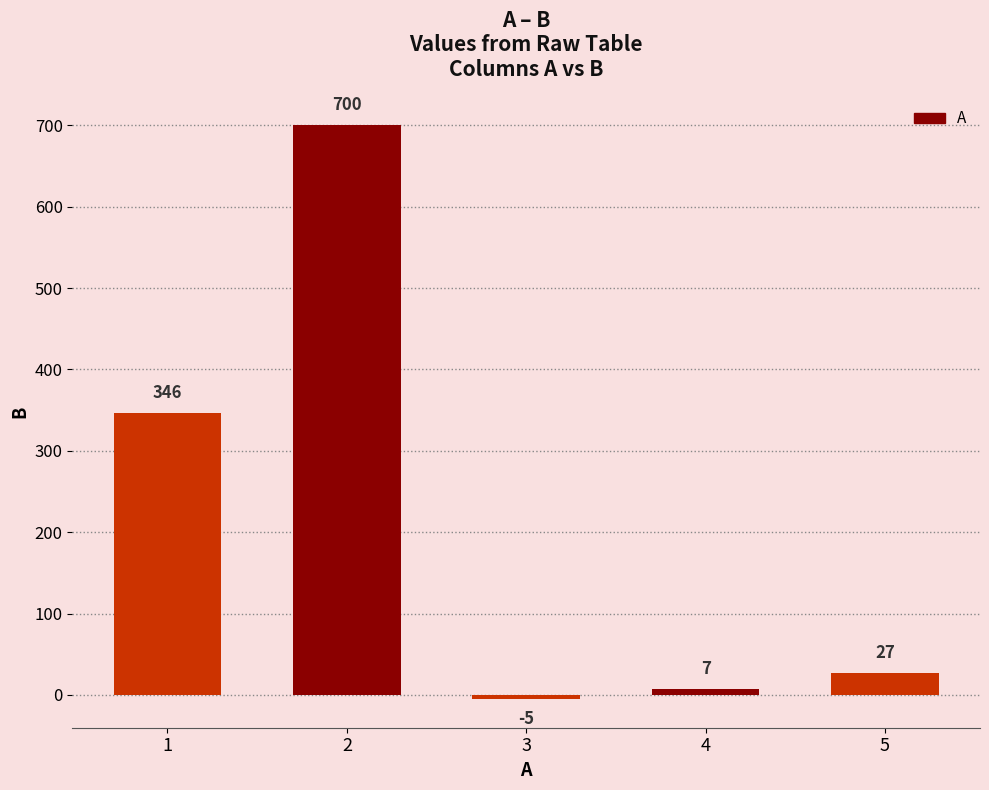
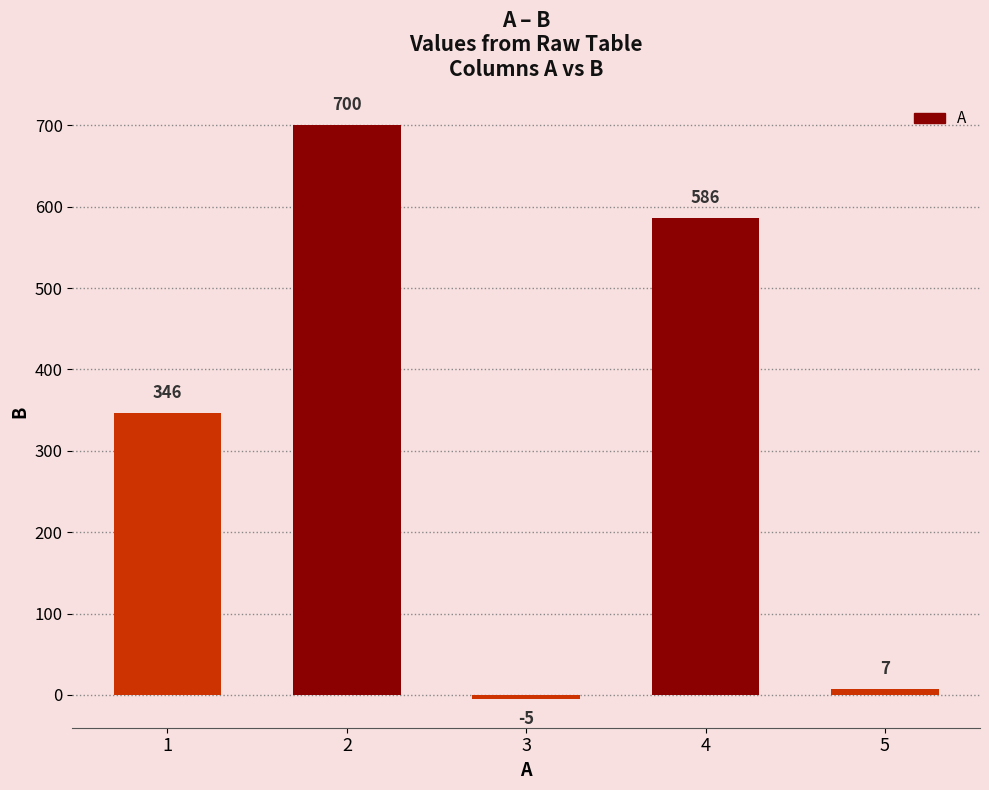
4: 7 -> 586
5: 27 -> 7
